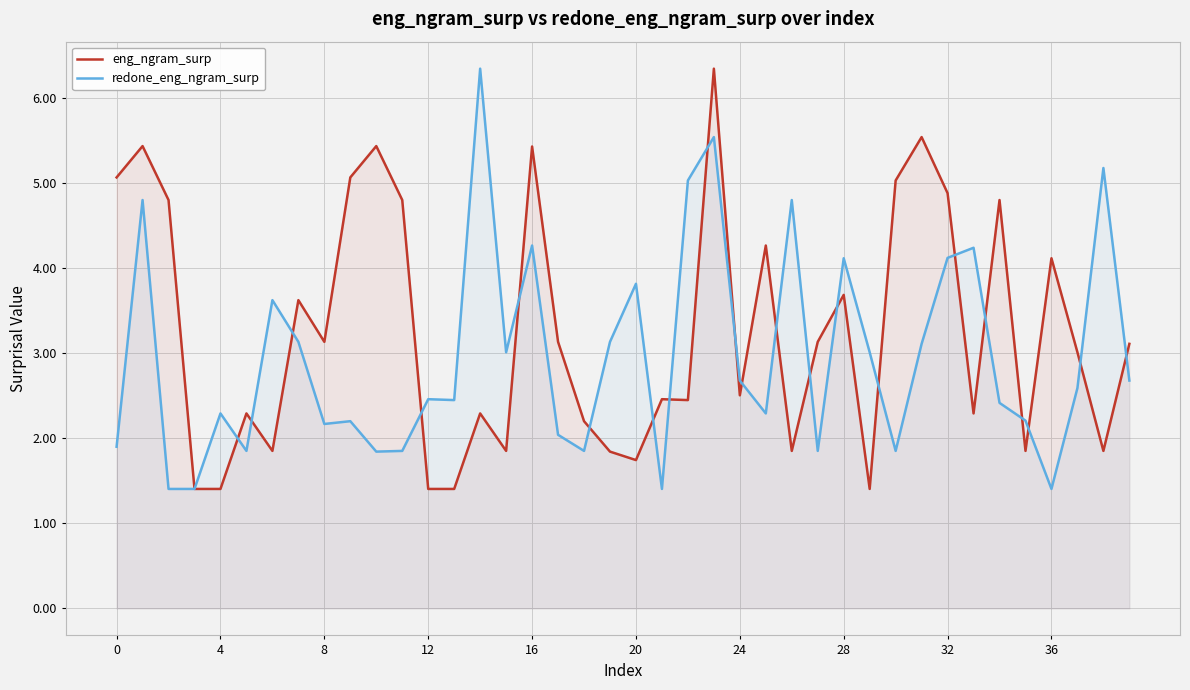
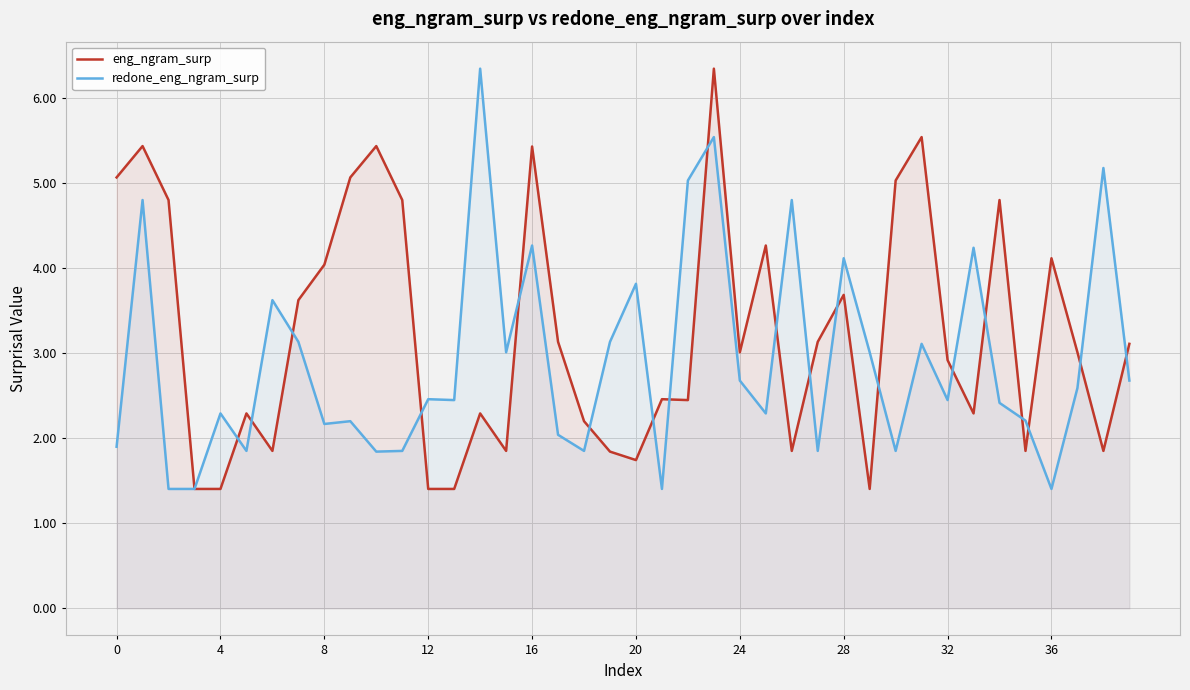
eng_ngram_surp, 8: 3.1 -> 4.0
eng_ngram_surp, 24: 2.5 -> 3.0
eng_ngram_surp, 32: 4.9 -> 2.9
redone_eng_ngram_surp, 32: 4.1 -> 2.4
